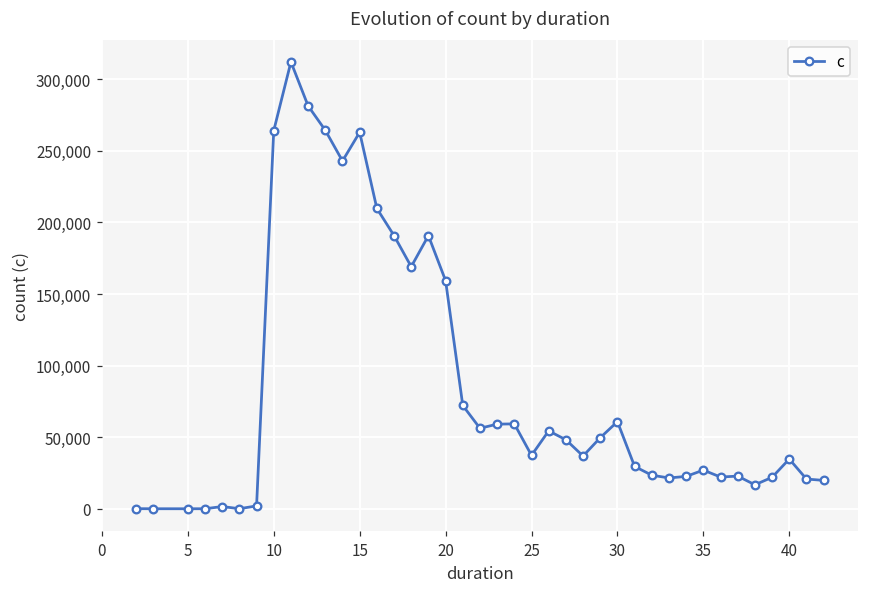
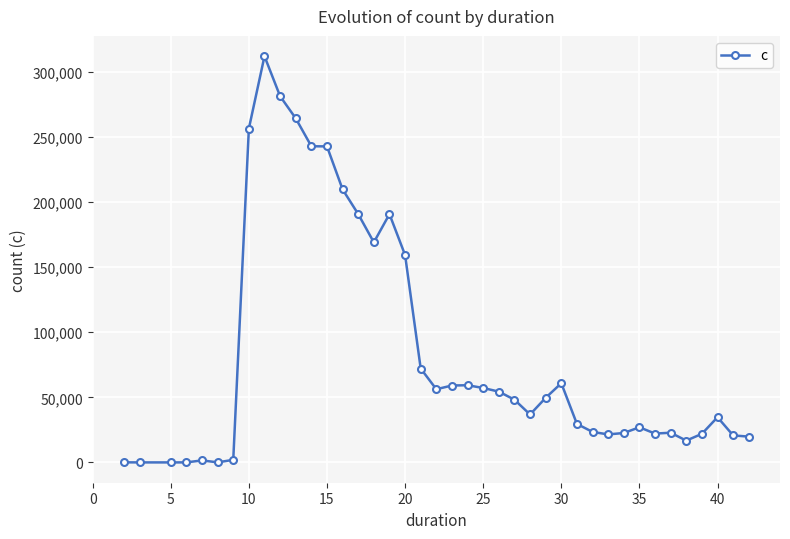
10: 264,000 -> 257,000
15: 263,000 -> 243,000
25: 37,000 -> 57,000
